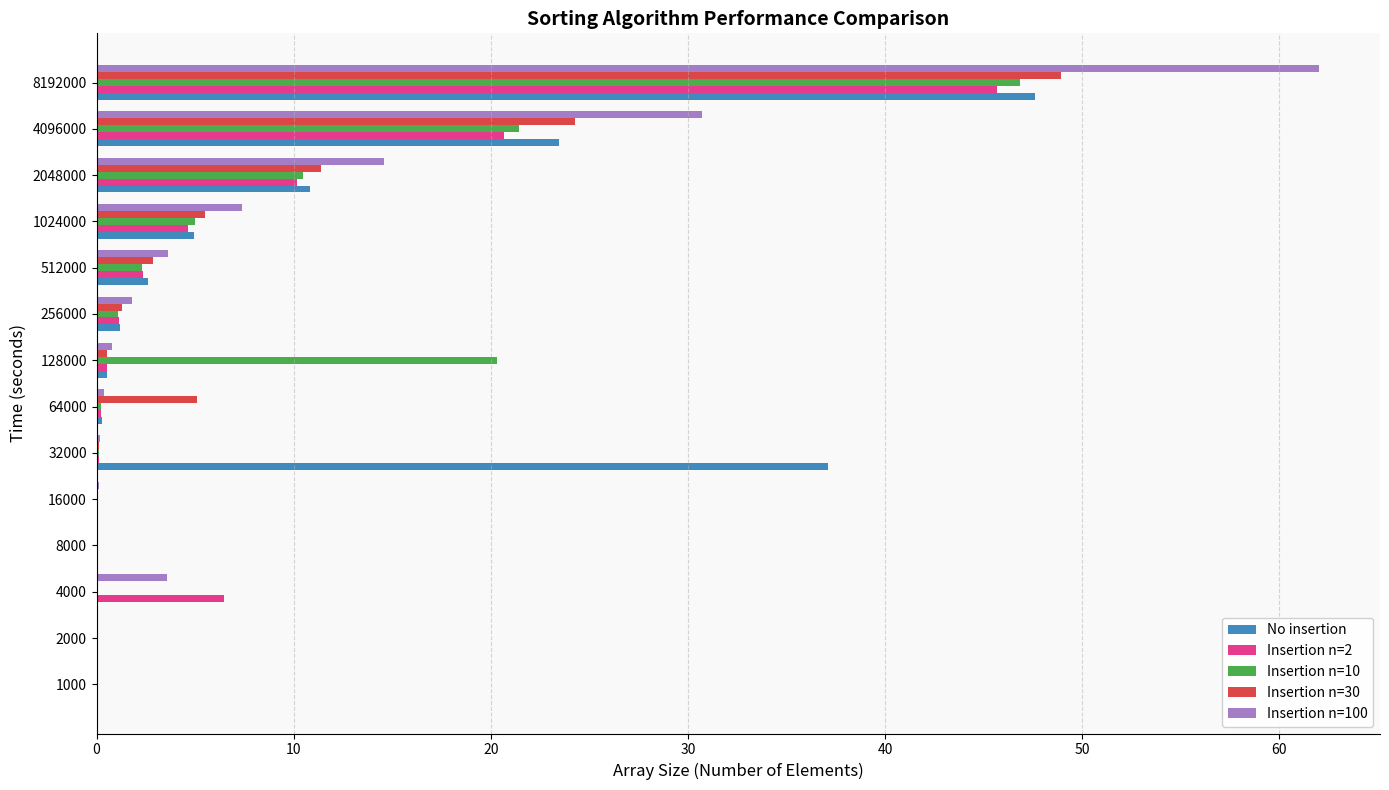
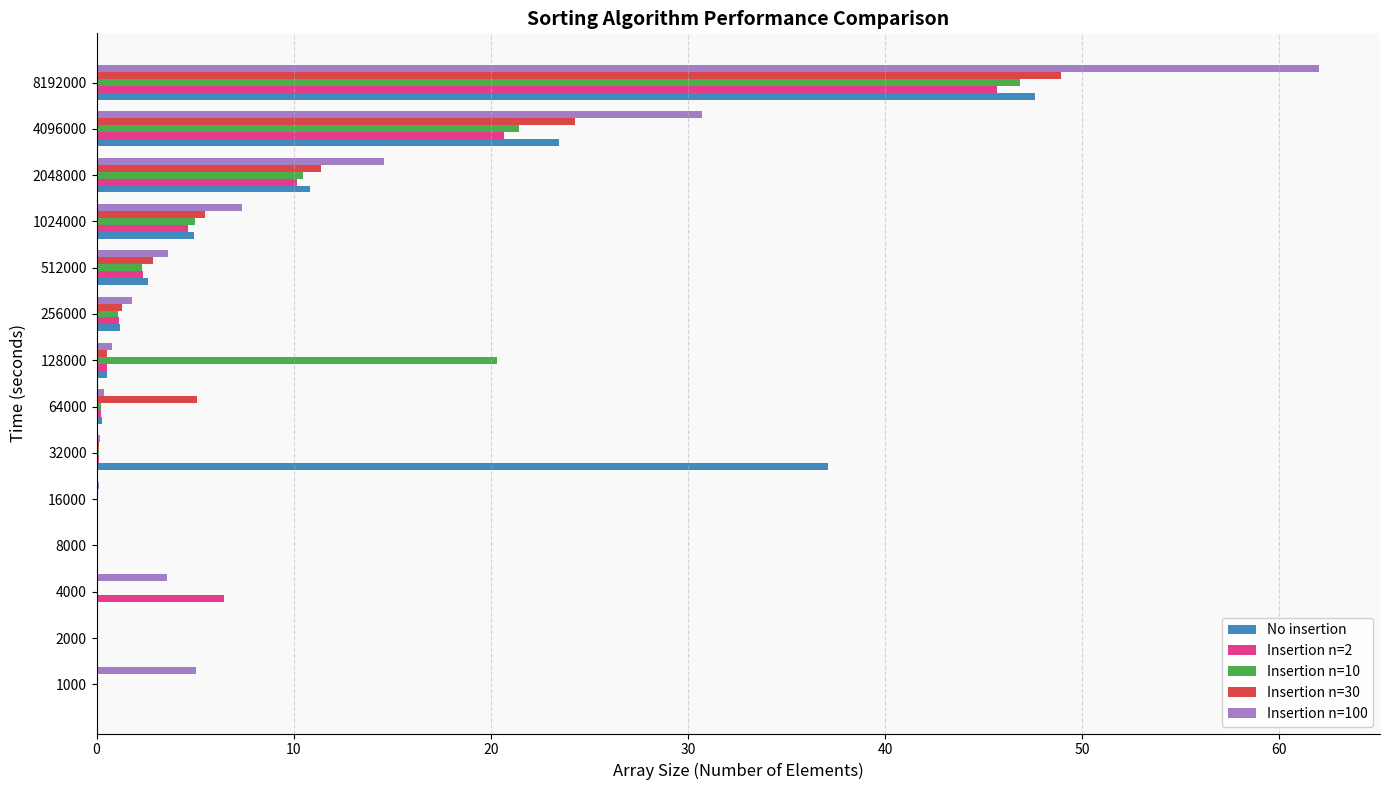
Insertion n=100, 1000: 0.0 -> 5.1
